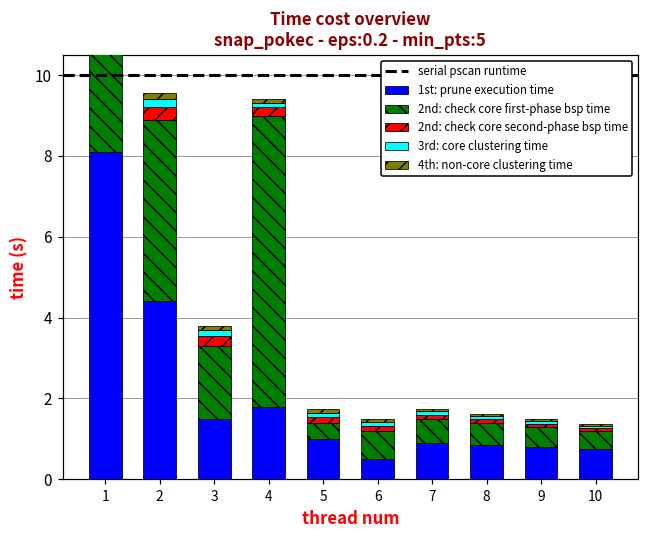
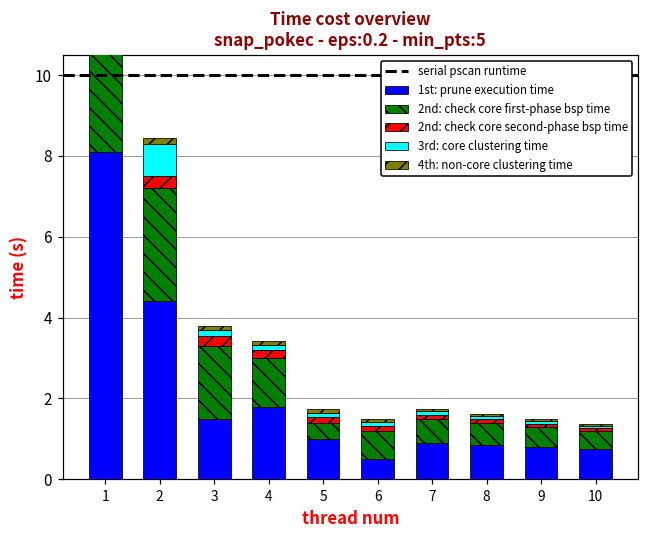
2nd: check core first-phase bsp time, 2: 4.5 -> 2.8
3rd: core clustering time, 2: 0.2 -> 0.8
2nd: check core first-phase bsp time, 4: 7.2 -> 1.2
